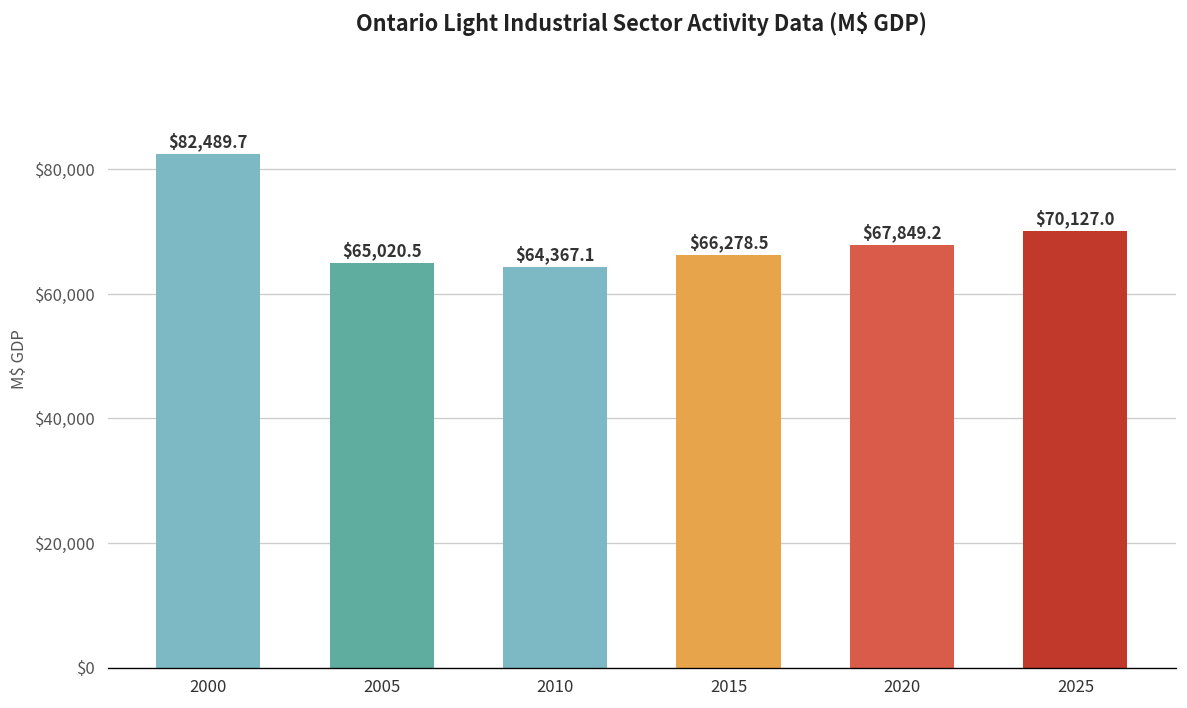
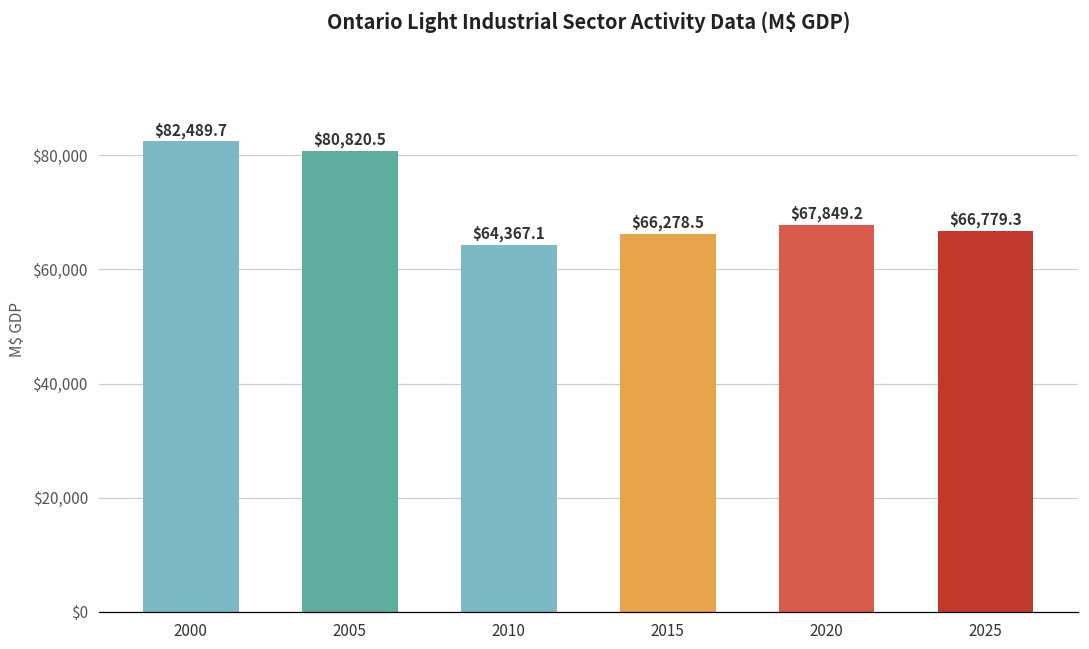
2005: $65,020.5 -> $80,820.5
2025: $70,127.0 -> $66,779.3
